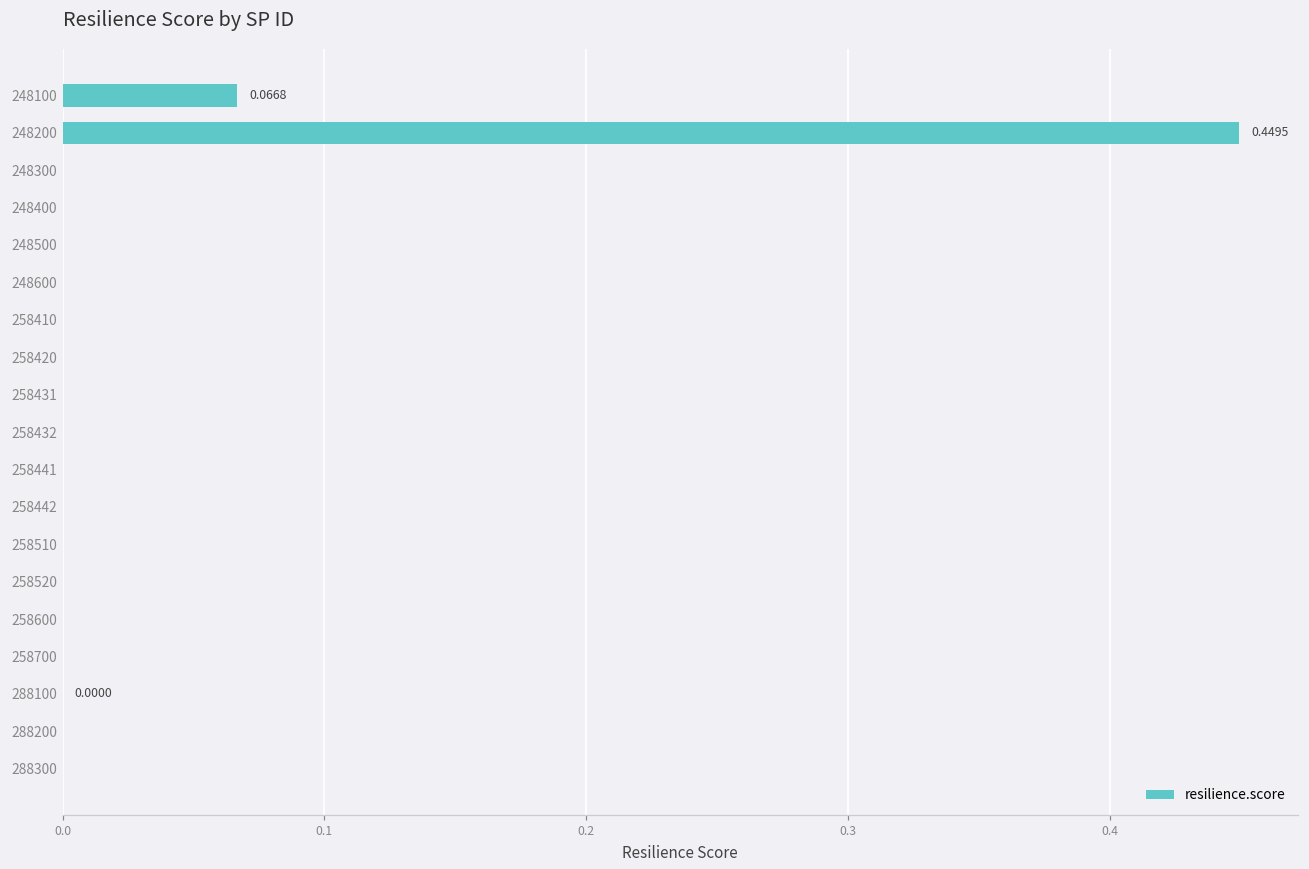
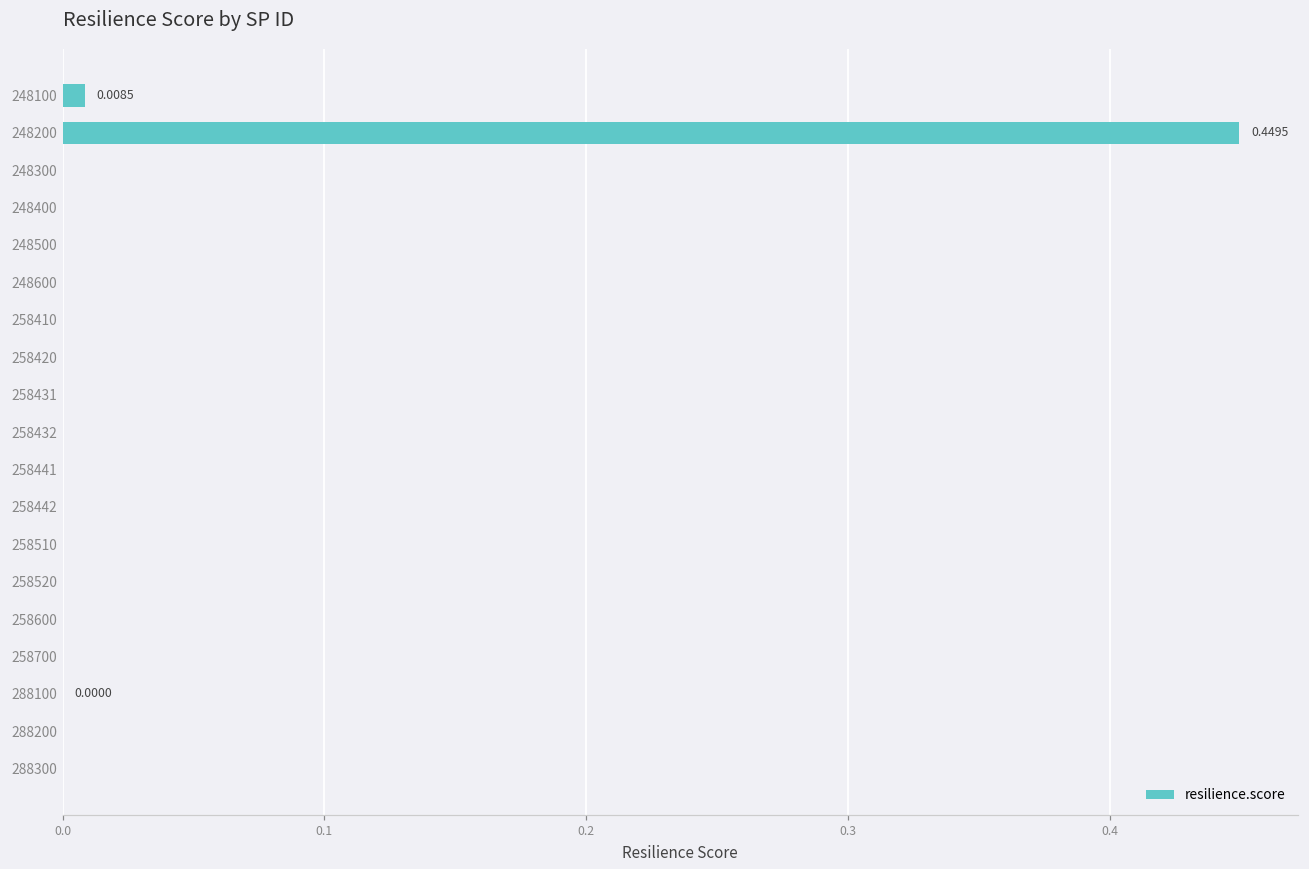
248100: 0.0668 -> 0.0085
